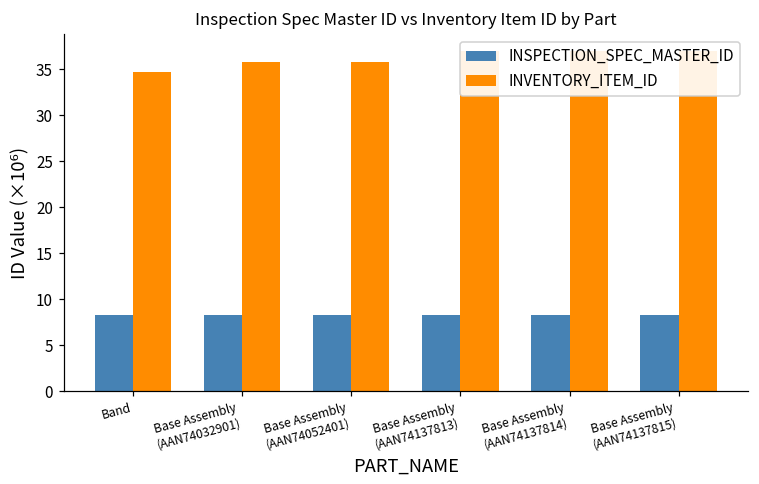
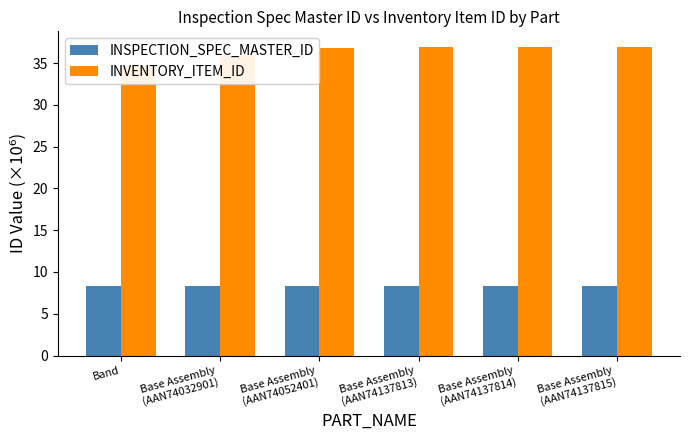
INVENTORY_ITEM_ID, Base Assembly (AAN74052401): 36 -> 37
